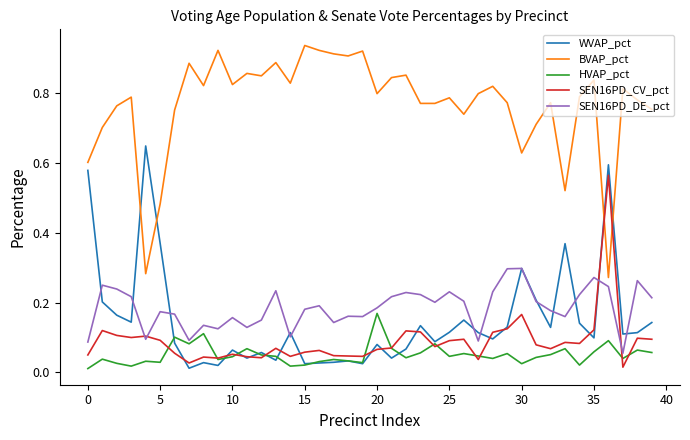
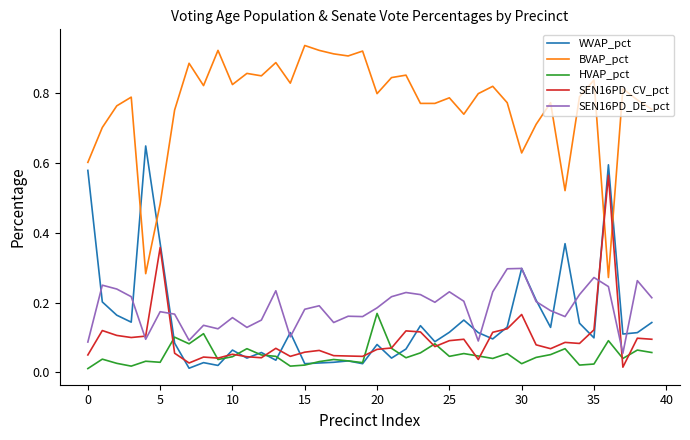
SEN16PD_CV_pct, 5: 0.09 -> 0.36
HVAP_pct, 35: 0.06 -> 0.02
